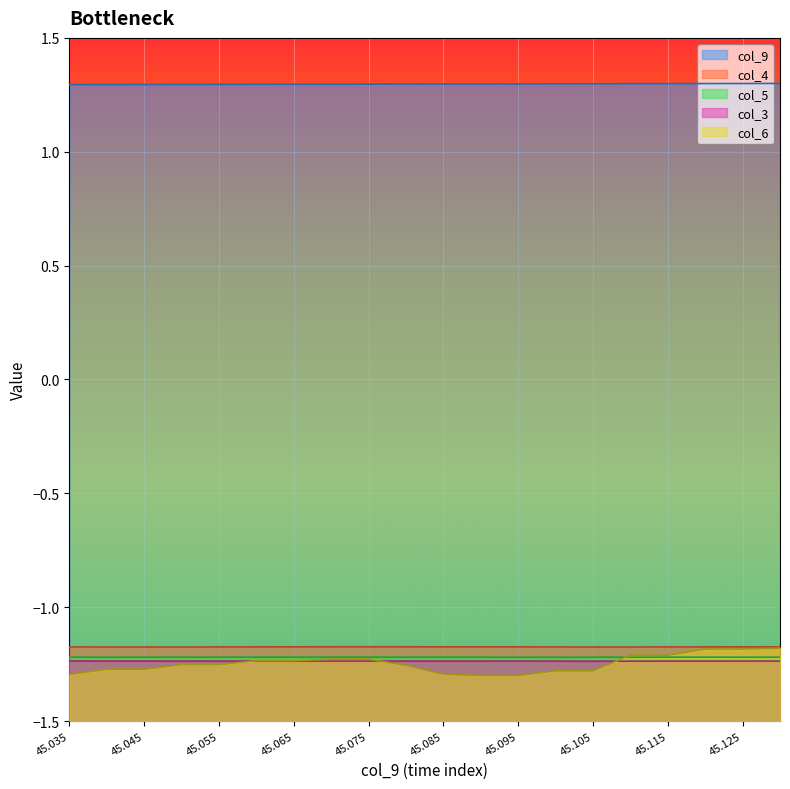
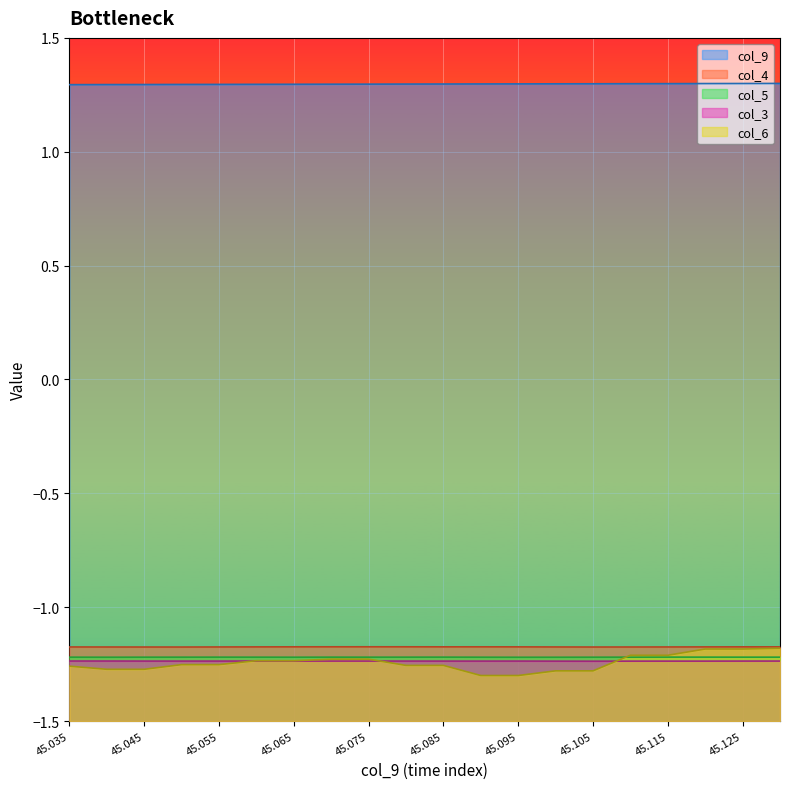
col_6, 45.035: -1.30 -> -1.26
col_6, 45.085: -1.29 -> -1.26
